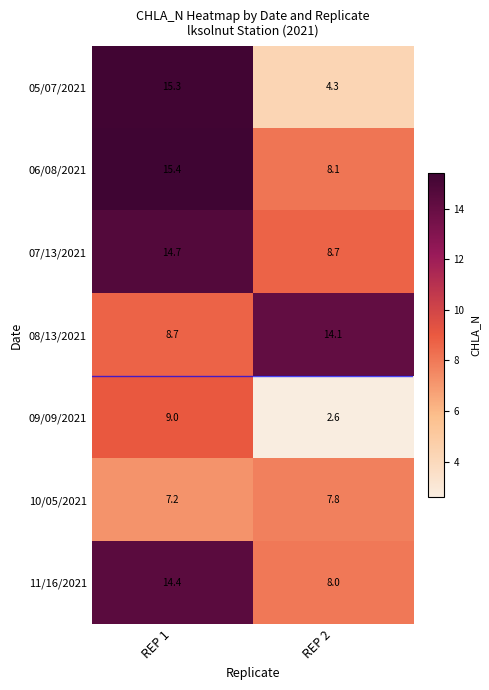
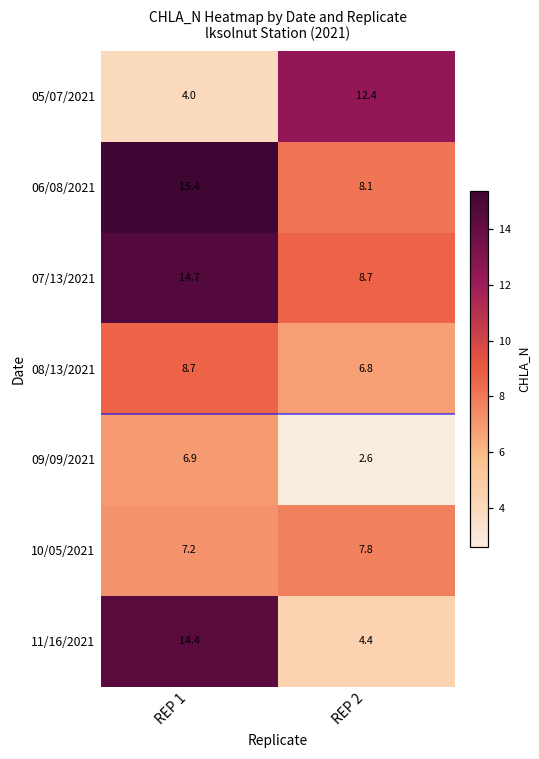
05/07/2021, REP 1: 15.3 -> 4.0
05/07/2021, REP 2: 4.3 -> 12.4
08/13/2021, REP 2: 14.1 -> 6.8
09/09/2021, REP 1: 9.0 -> 6.9
11/16/2021, REP 2: 8.0 -> 4.4
